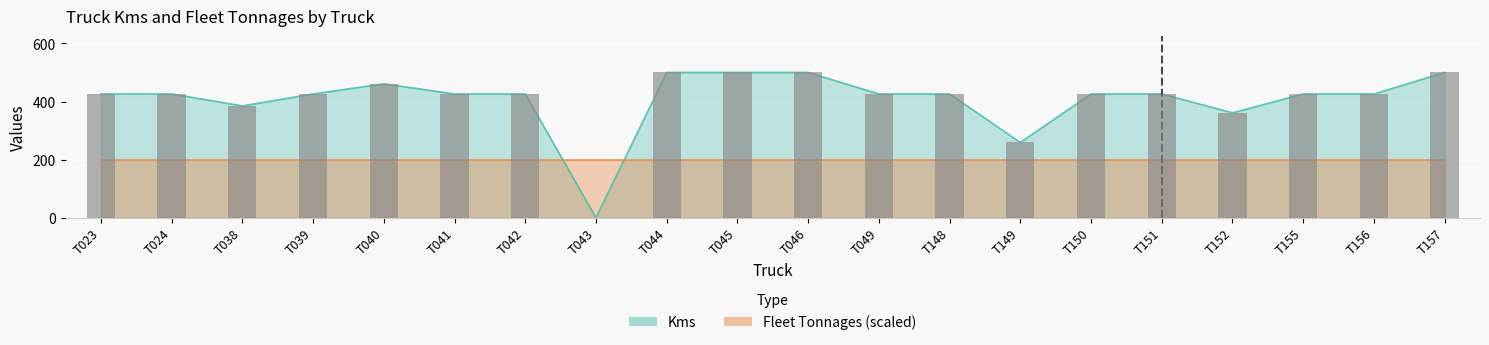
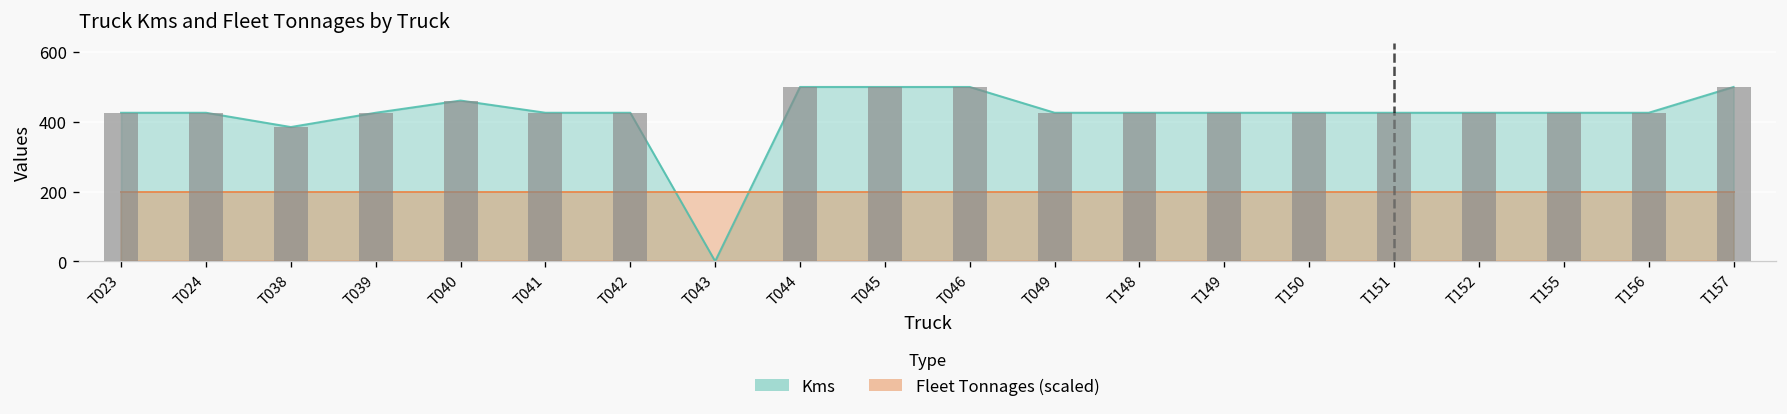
Kms, T149: 260 -> 430
Kms, T152: 360 -> 430
